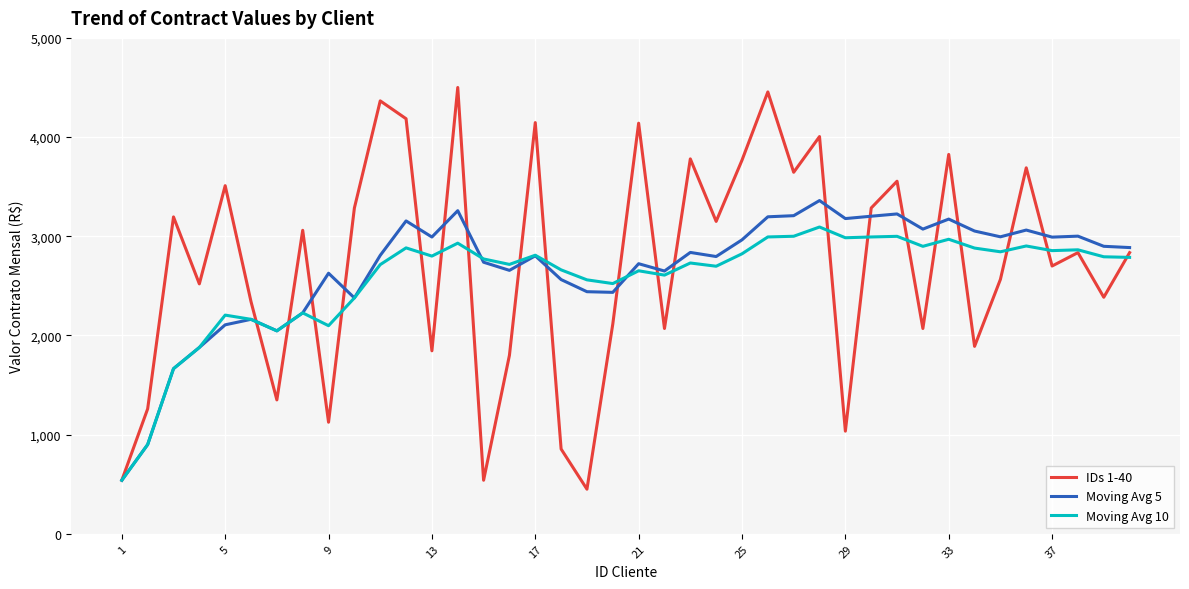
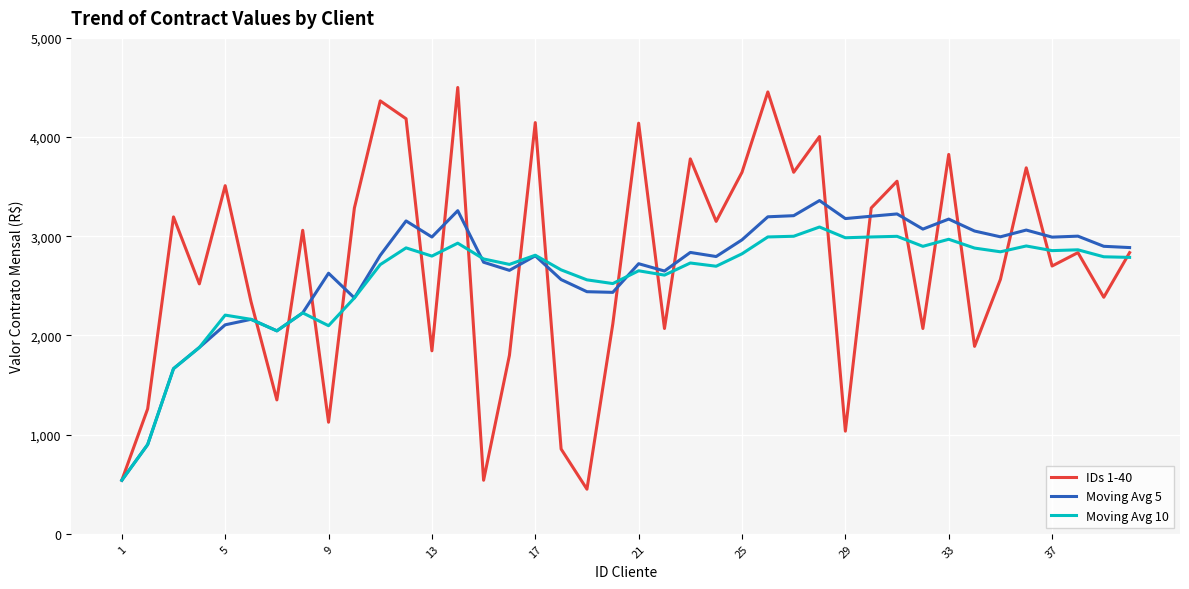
IDs 1-40, 25: 3,800 -> 3,600
